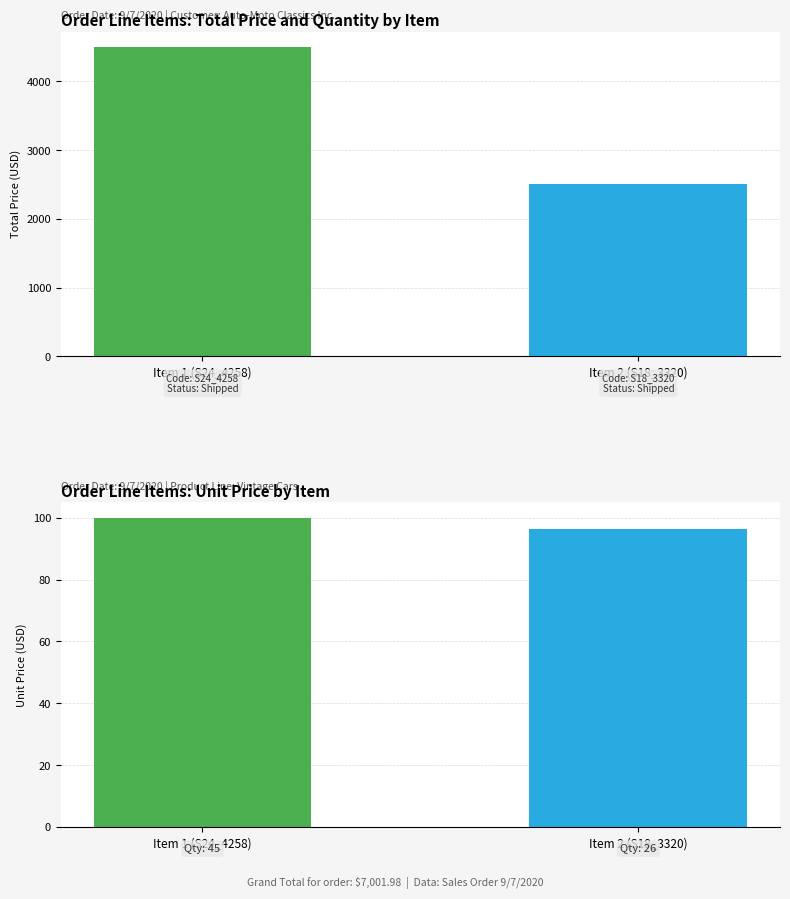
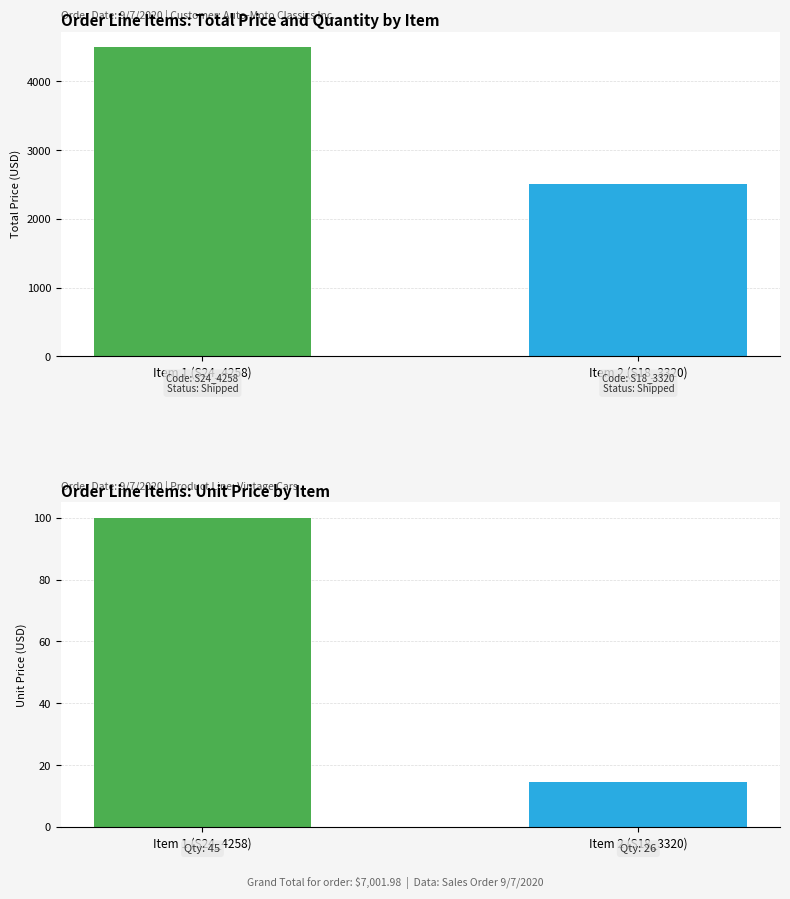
Order Line Items: Unit Price by Item, Item 2 (S18_3320): 96 -> 15
